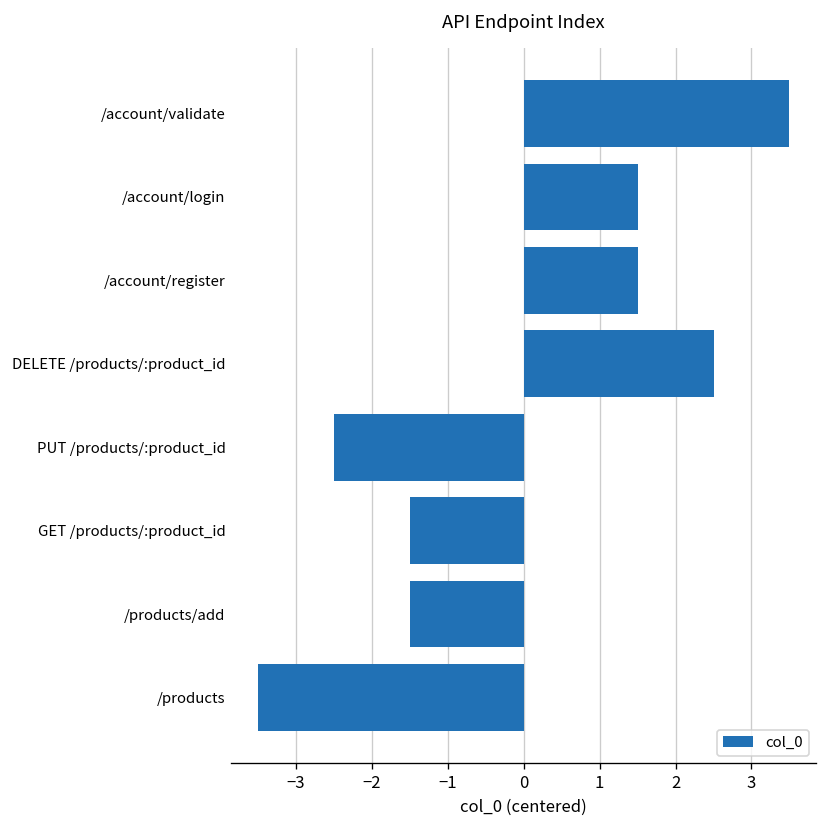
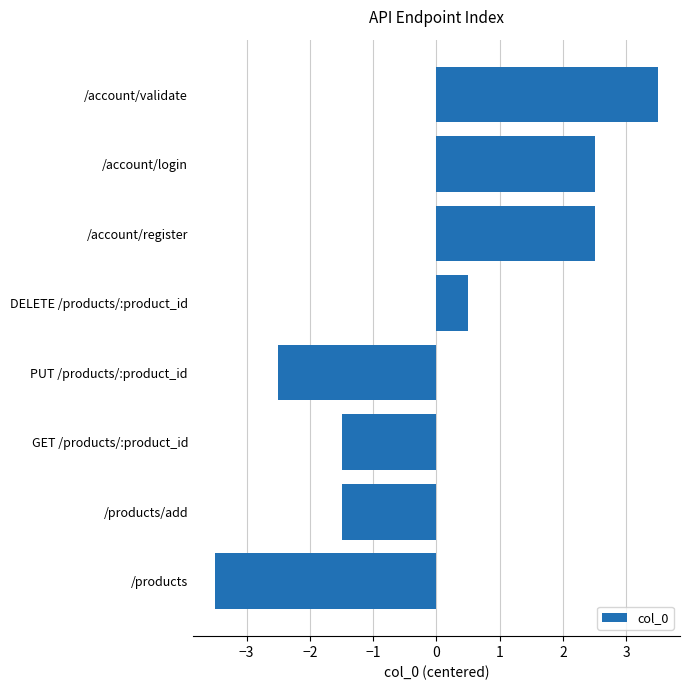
/account/login: 1.5 -> 2.5
/account/register: 1.5 -> 2.5
DELETE /products/:product_id: 2.5 -> 0.5
